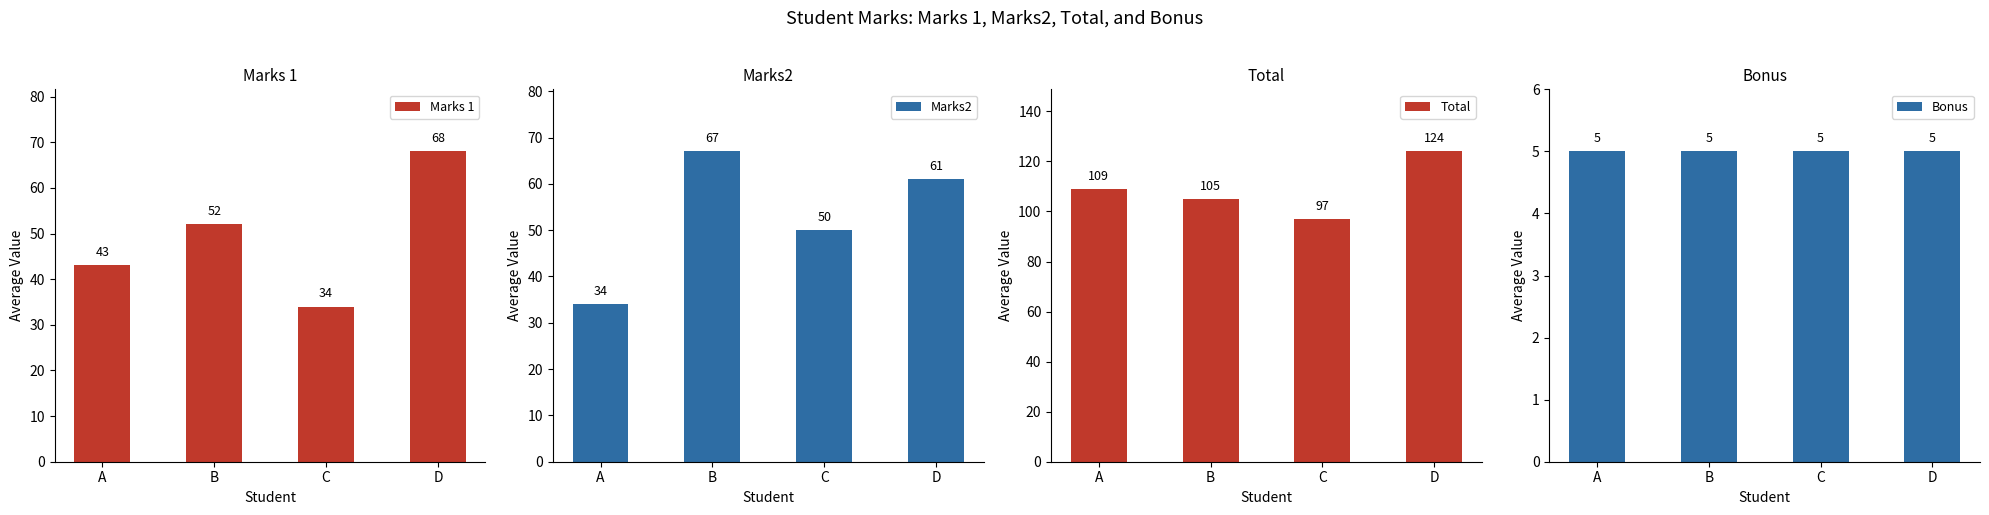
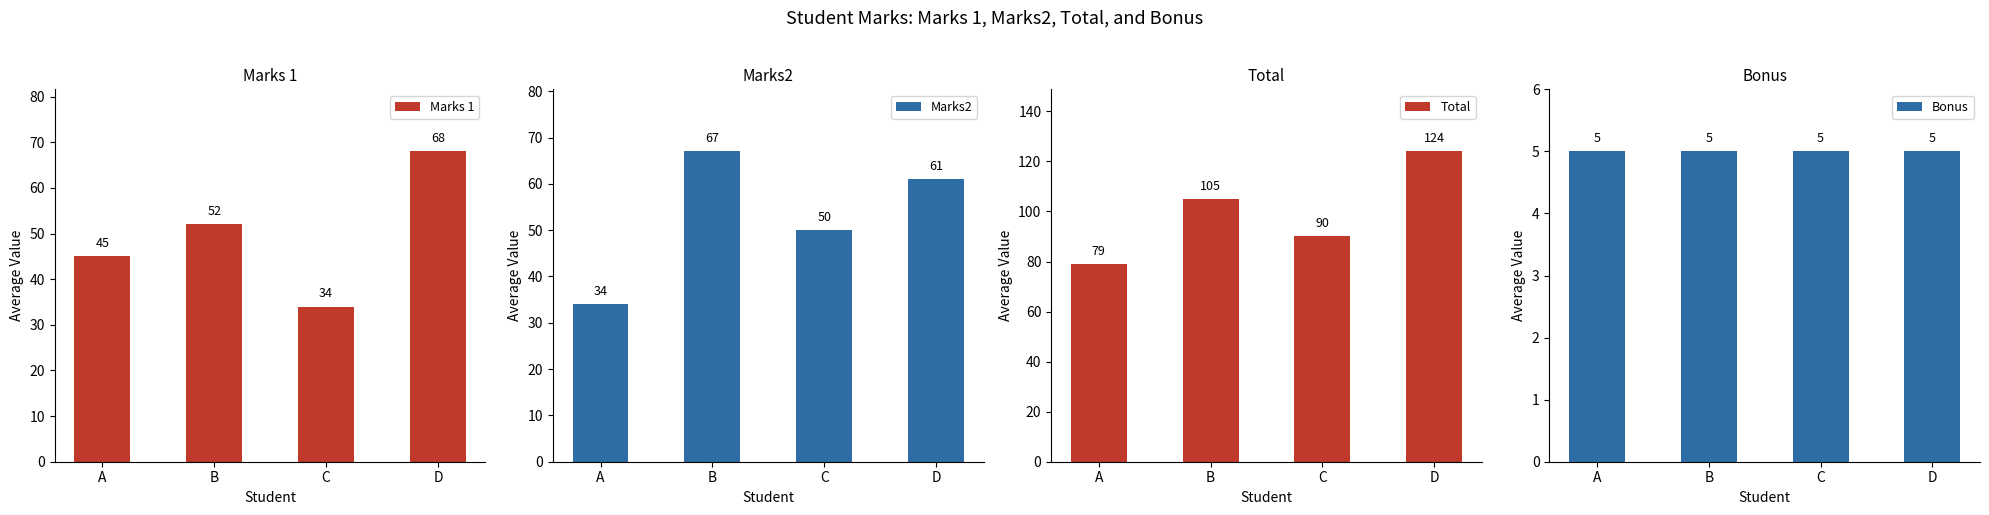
Marks 1, A: 43 -> 45
Total, A: 109 -> 79
Total, C: 97 -> 90
